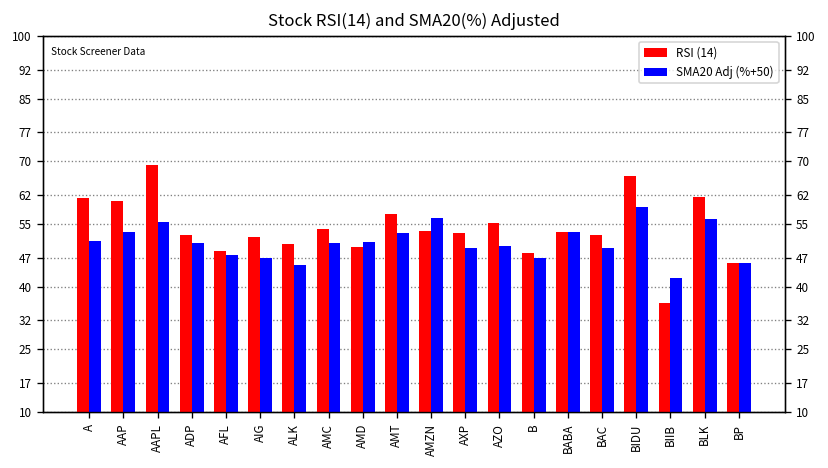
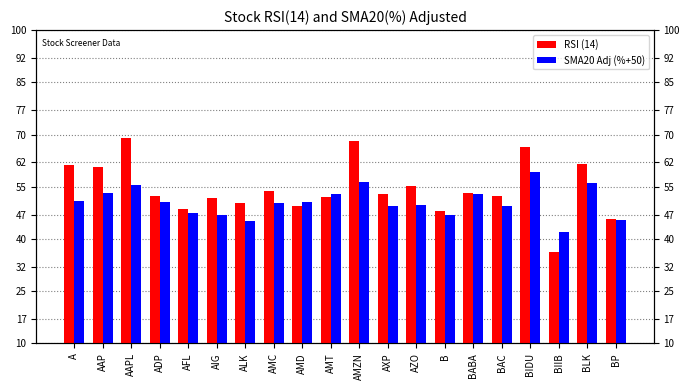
RSI (14), AMT: 57 -> 52
RSI (14), AMZN: 53 -> 68
